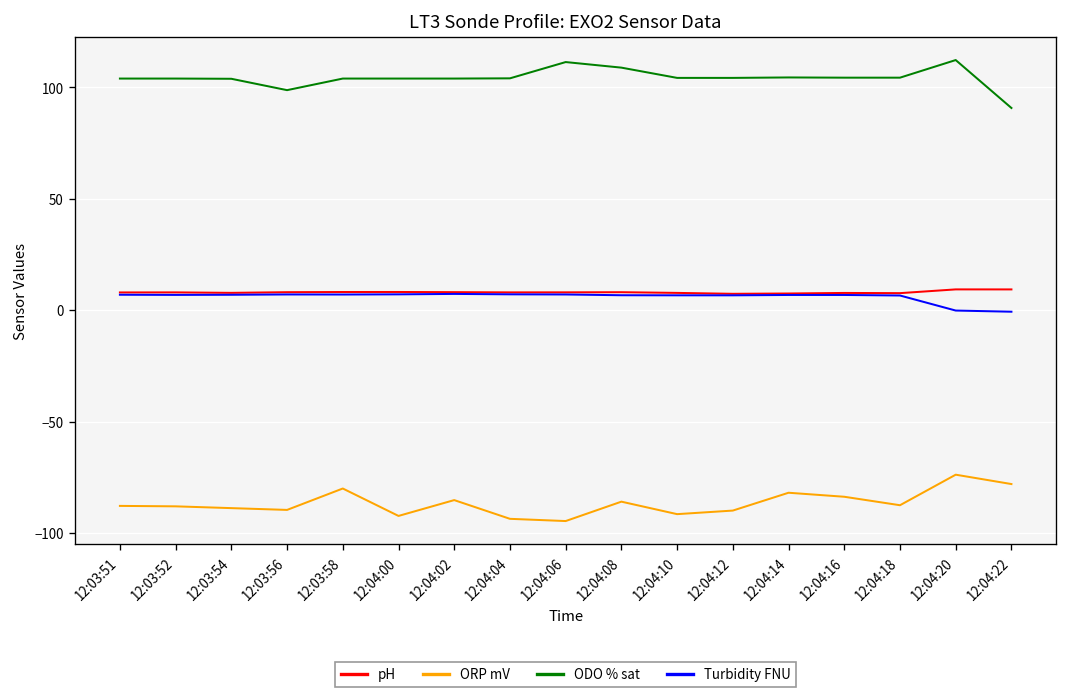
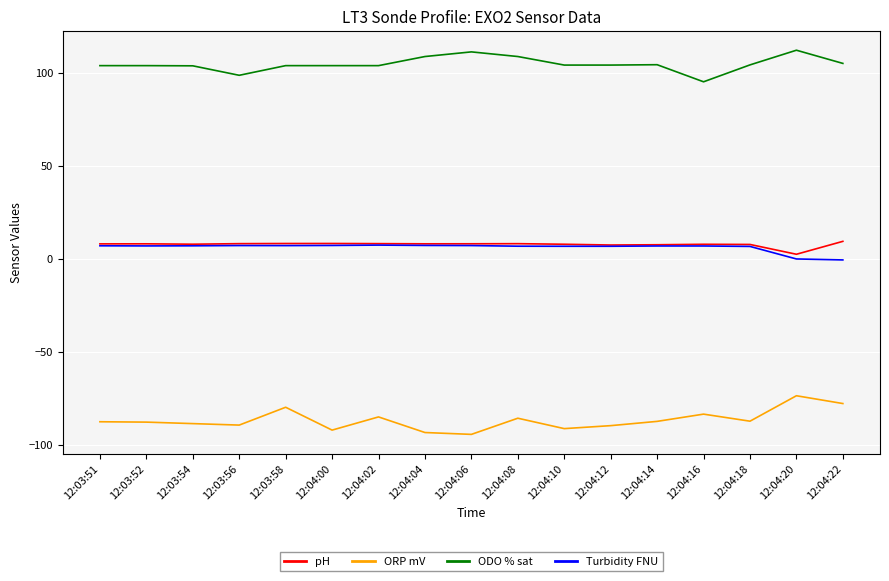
ODO % sat, 12:04:04: 104 -> 109
ORP mV, 12:04:14: -82 -> -88
ODO % sat, 12:04:16: 104 -> 95
pH, 12:04:20: 9 -> 2
ODO % sat, 12:04:22: 91 -> 105
